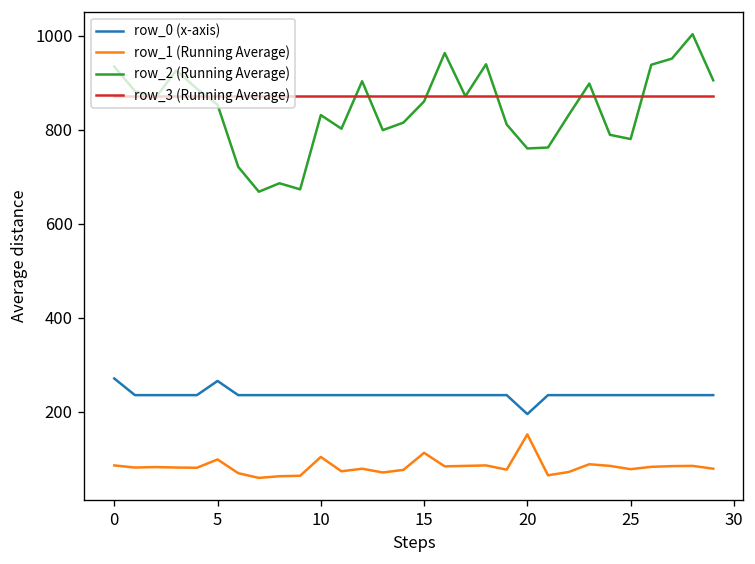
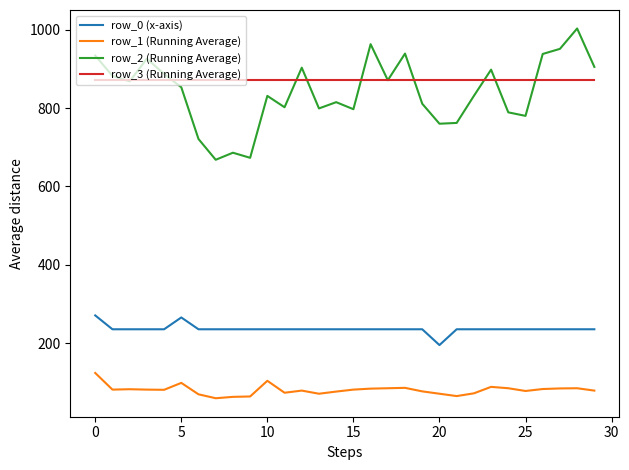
row_1 (Running Average), 0: 90 -> 120
row_1 (Running Average), 15: 110 -> 80
row_2 (Running Average), 15: 860 -> 800
row_1 (Running Average), 20: 150 -> 70
